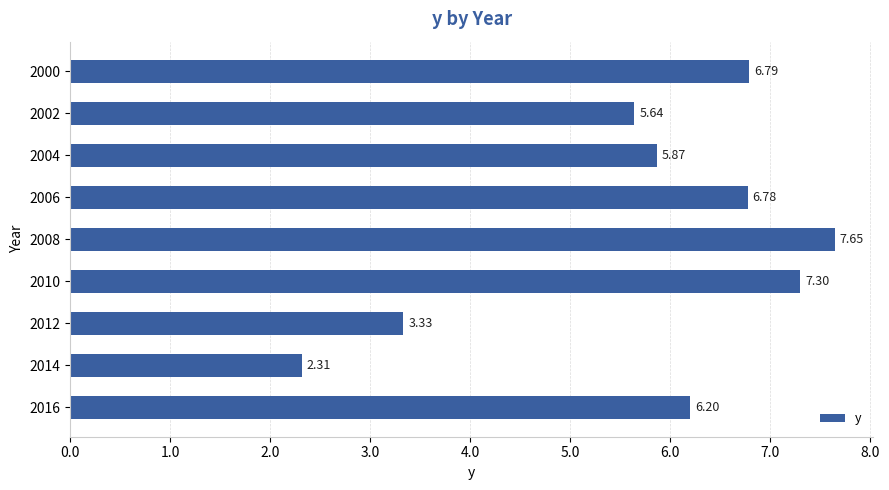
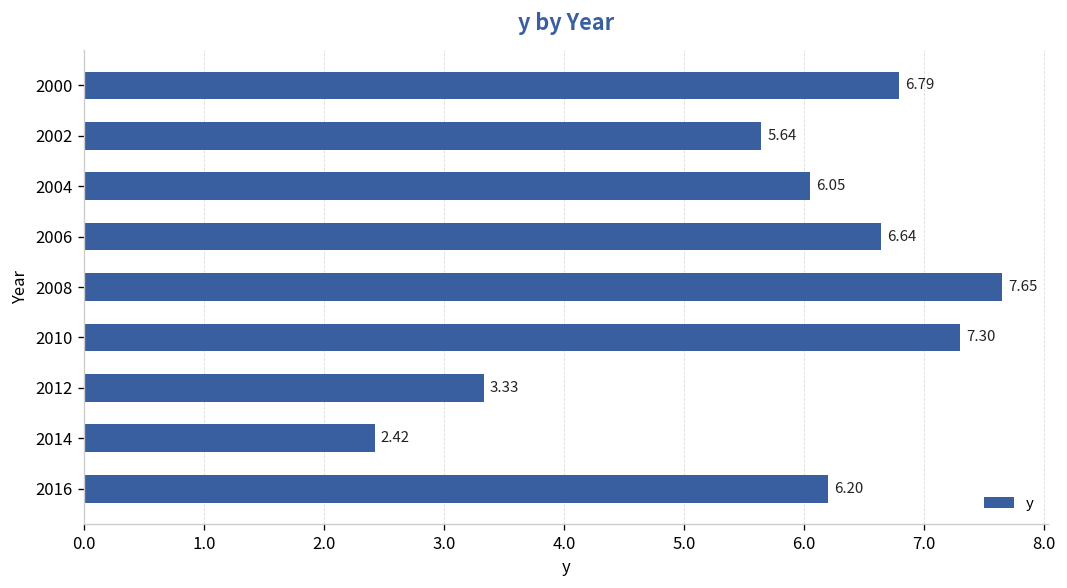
2004: 5.87 -> 6.05
2006: 6.78 -> 6.64
2014: 2.31 -> 2.42
